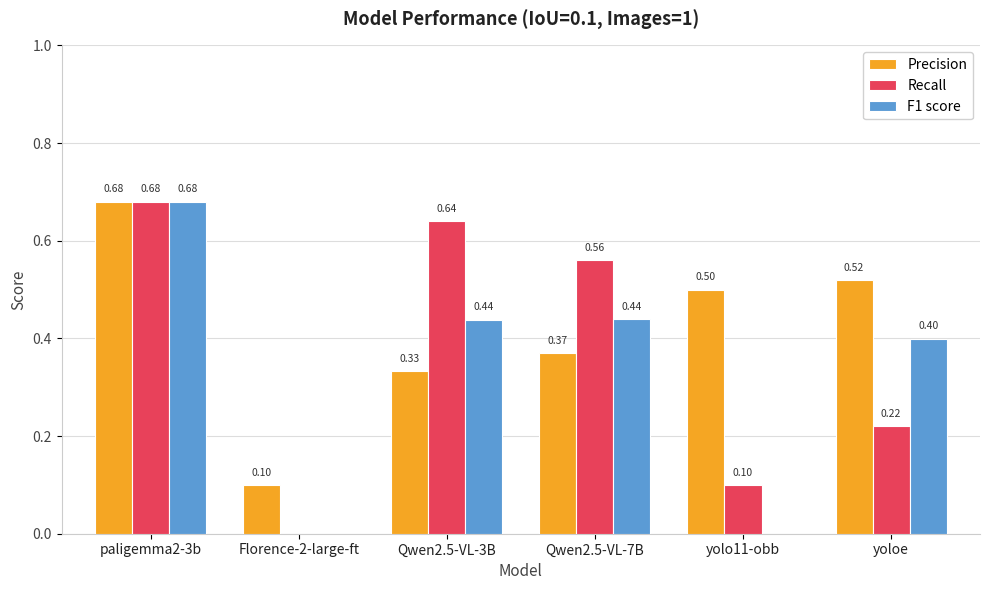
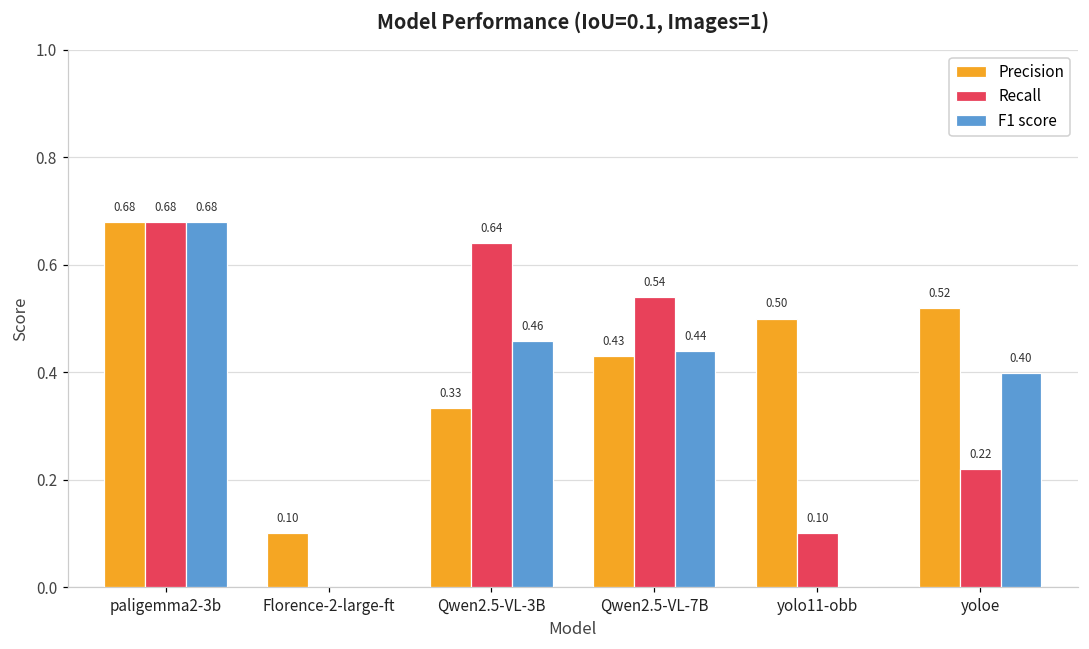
F1 score, Qwen2.5-VL-3B: 0.44 -> 0.46
Precision, Qwen2.5-VL-7B: 0.37 -> 0.43
Recall, Qwen2.5-VL-7B: 0.56 -> 0.54
